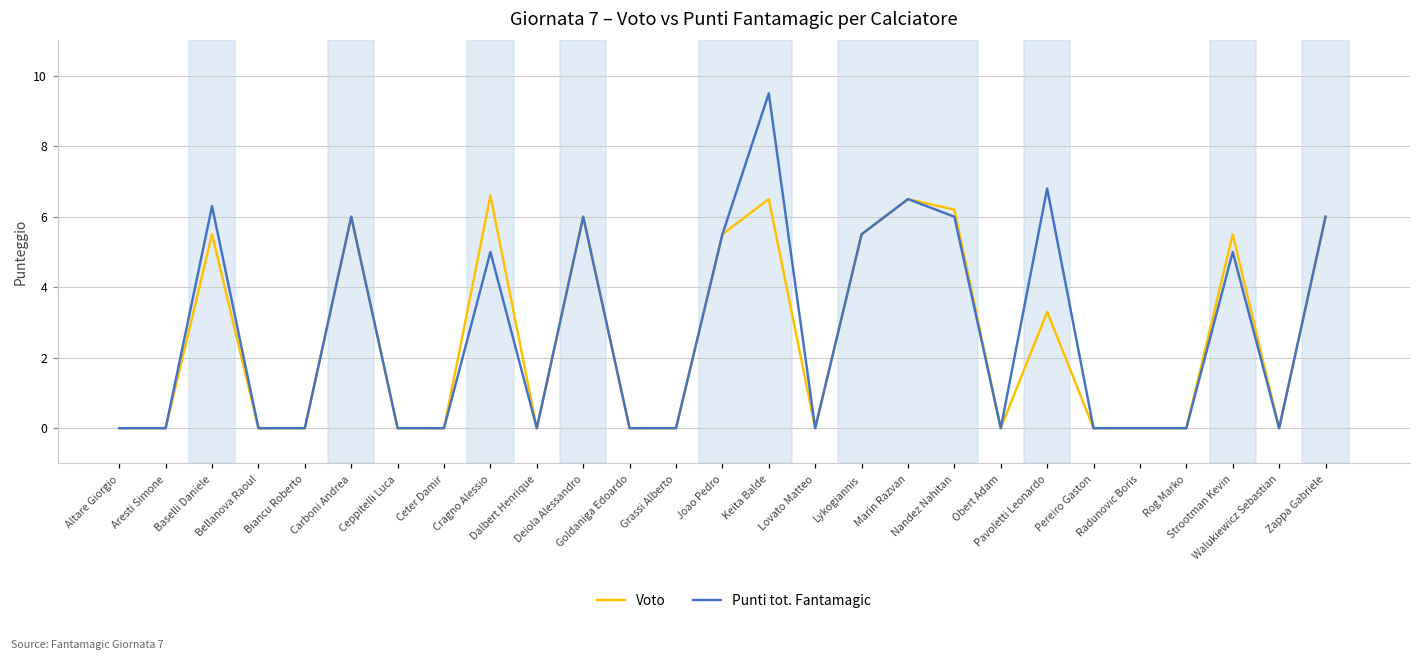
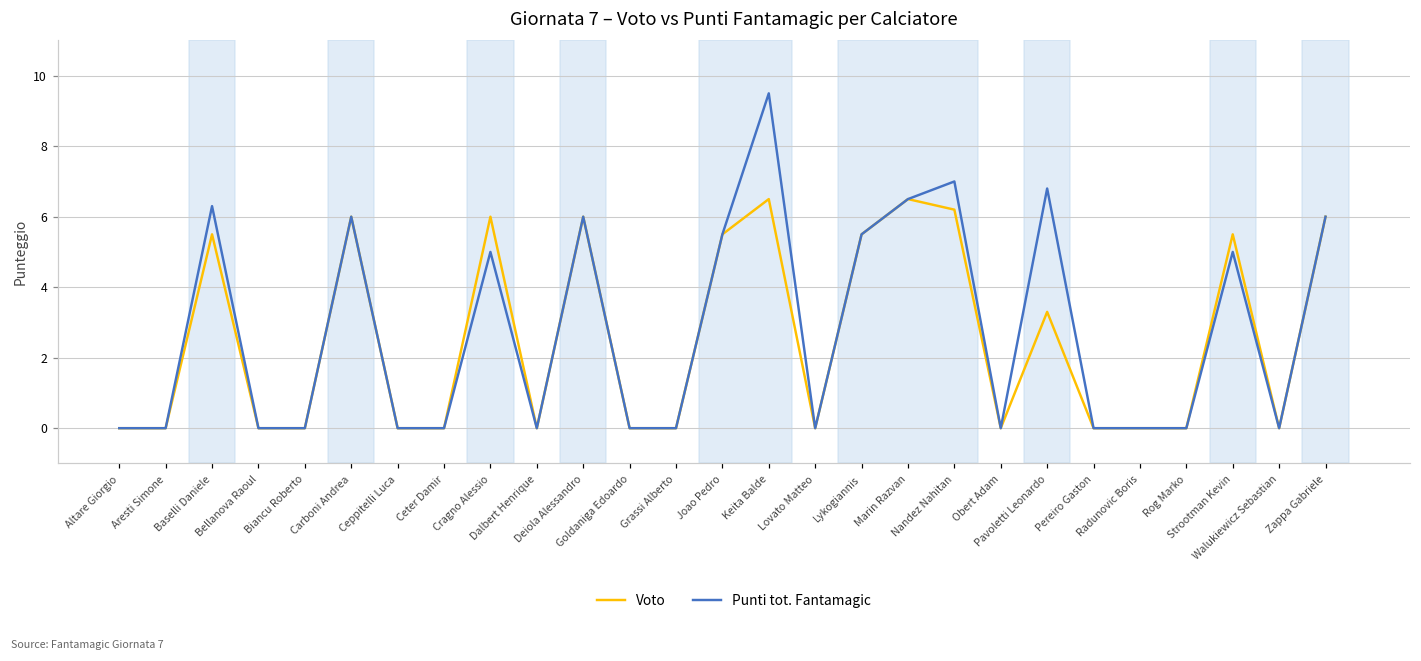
Voto, Cragno Alessio: 6.6 -> 6.0
Punti tot. Fantamagic, Nandez Nahitan: 6 -> 7
